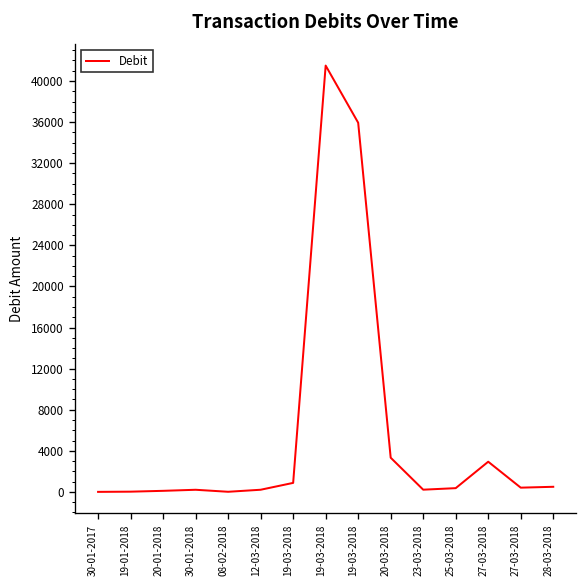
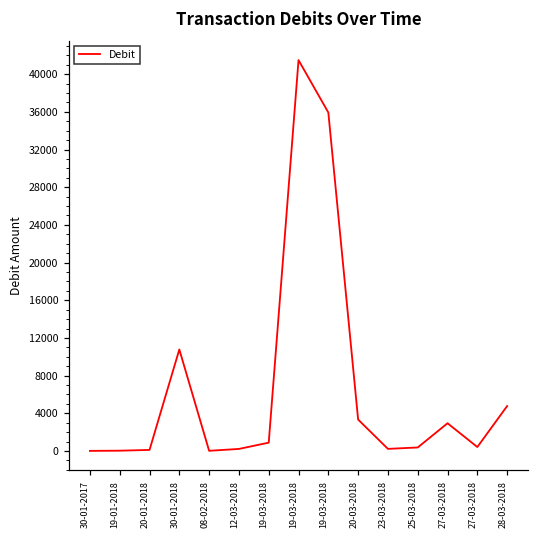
30-01-2018: 0 -> 11000
28-03-2018: 1000 -> 5000
